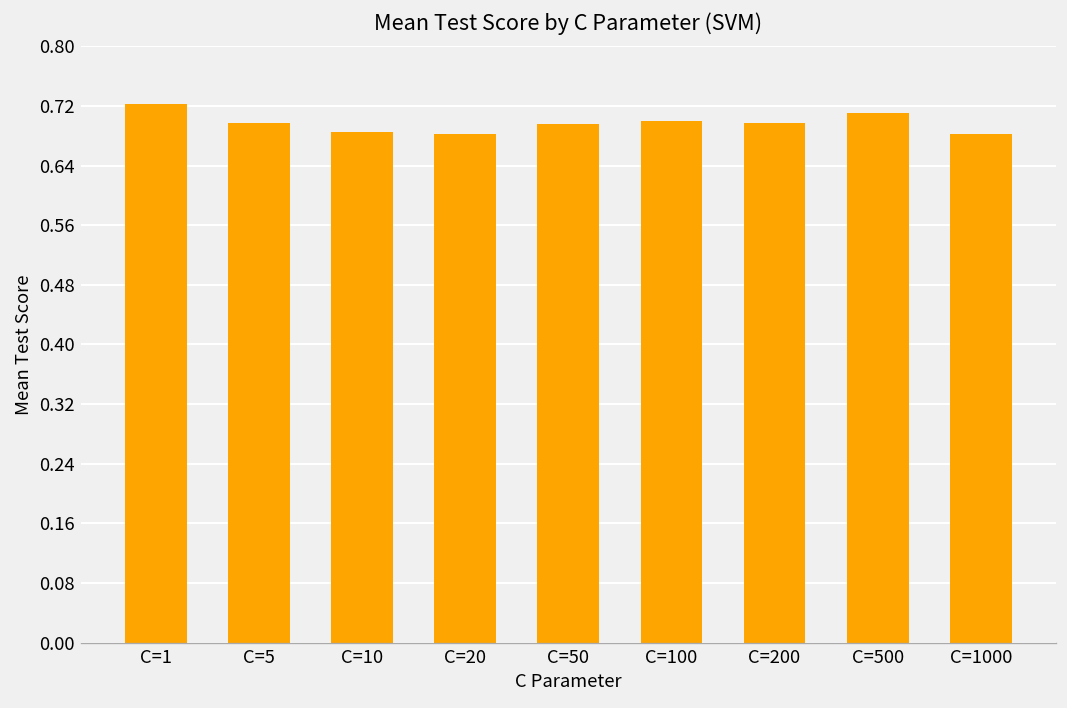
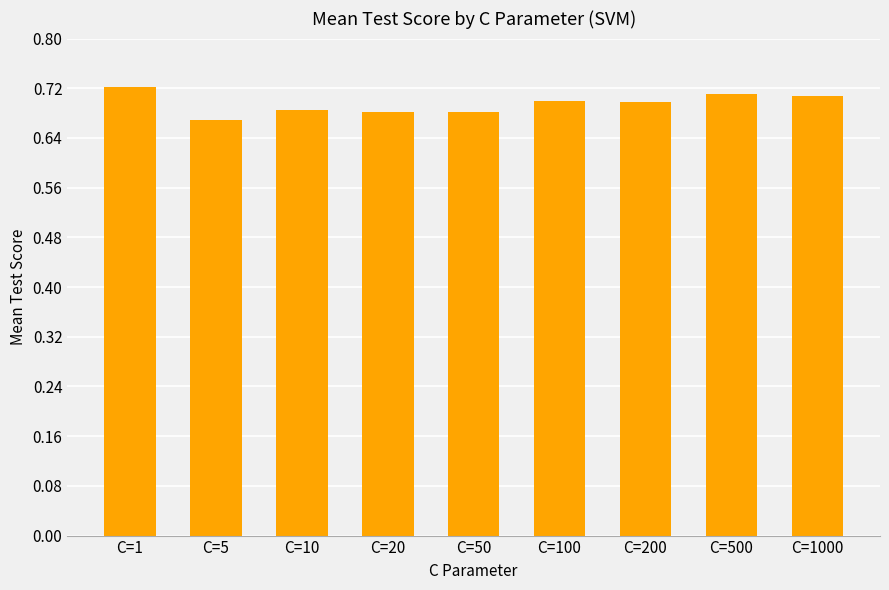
C=5: 0.70 -> 0.67
C=50: 0.70 -> 0.68
C=1000: 0.68 -> 0.71
